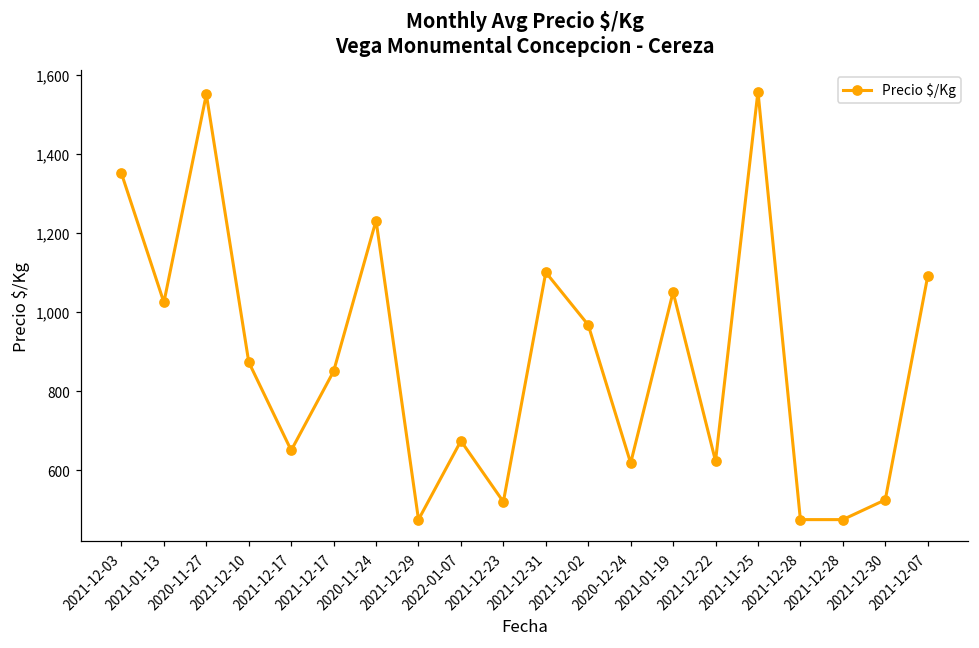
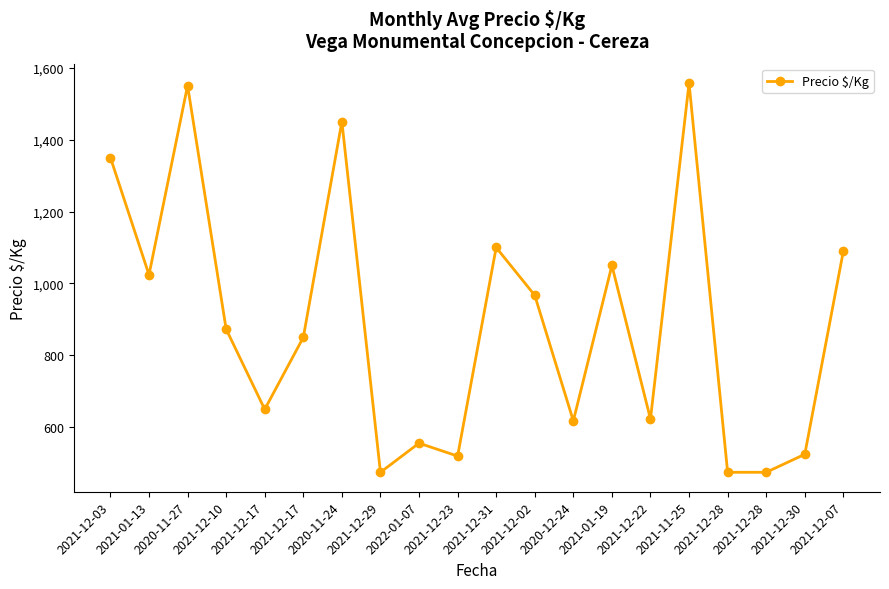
2020-11-24: 1,230 -> 1,450
2022-01-07: 670 -> 560
